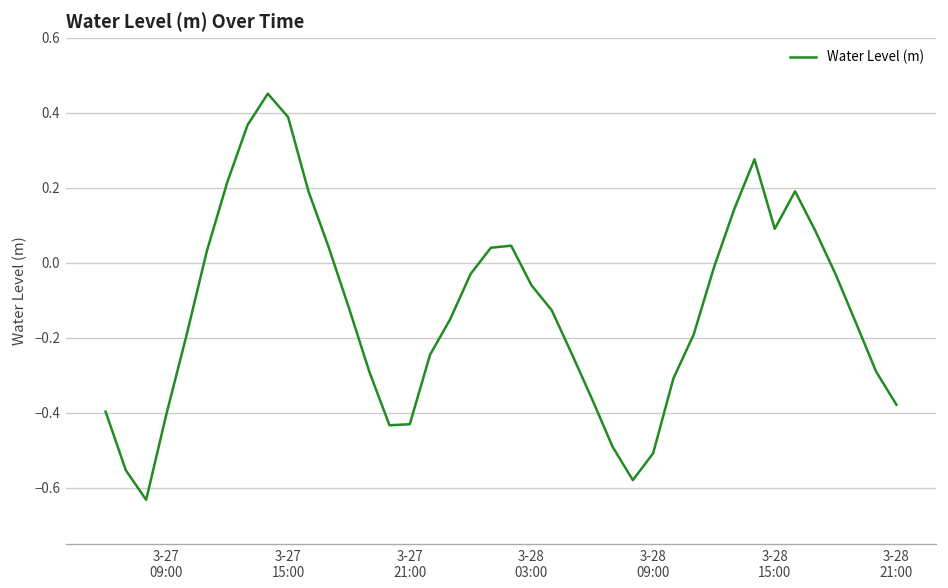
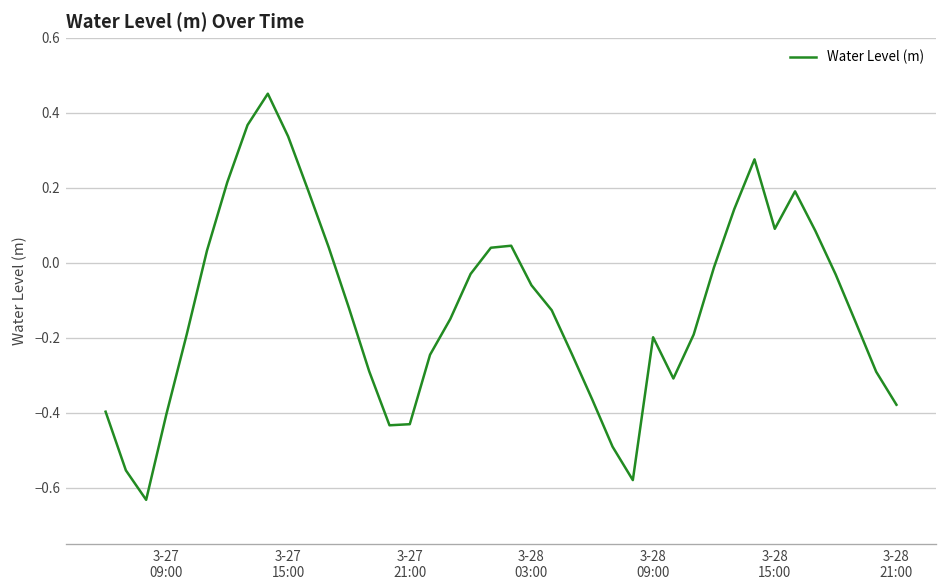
3-27 15:00: 0.39 -> 0.34
3-28 09:00: -0.51 -> -0.20
